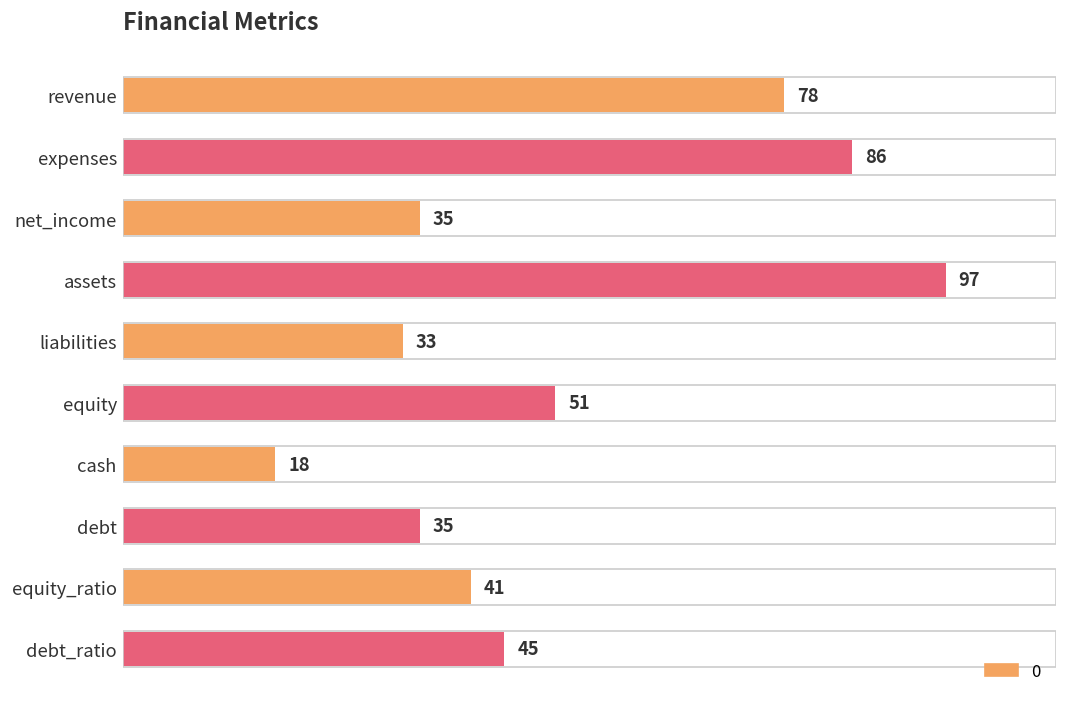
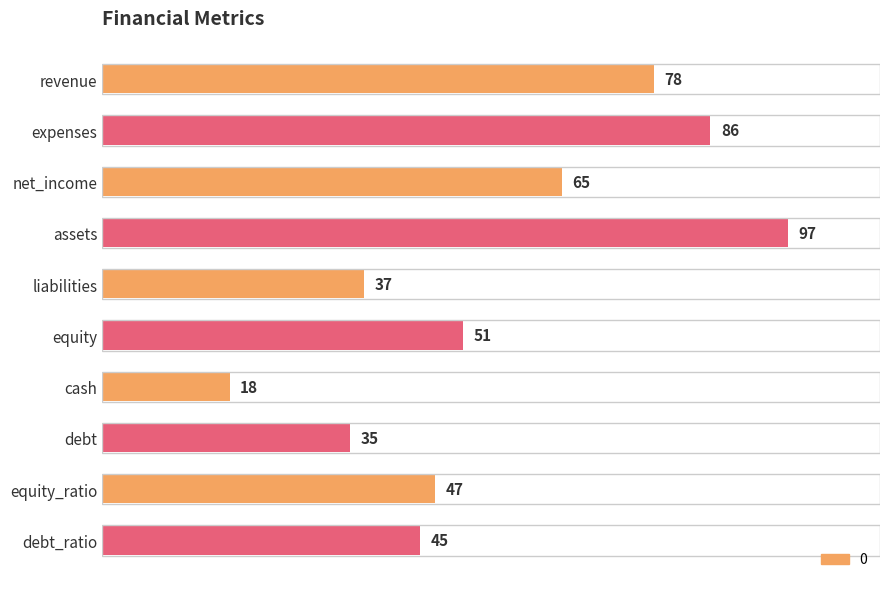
net_income: 35 -> 65
liabilities: 33 -> 37
equity_ratio: 41 -> 47
